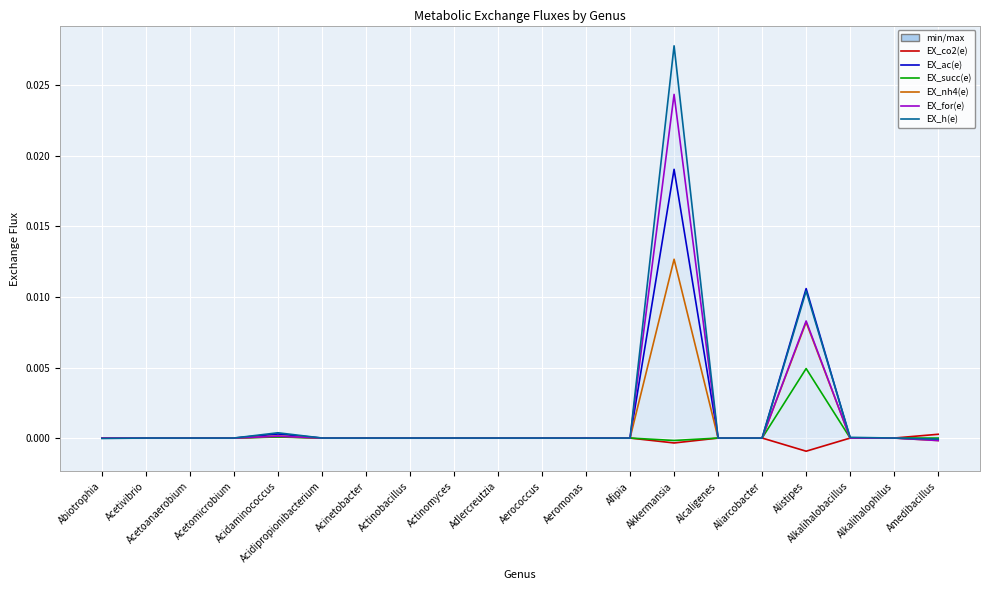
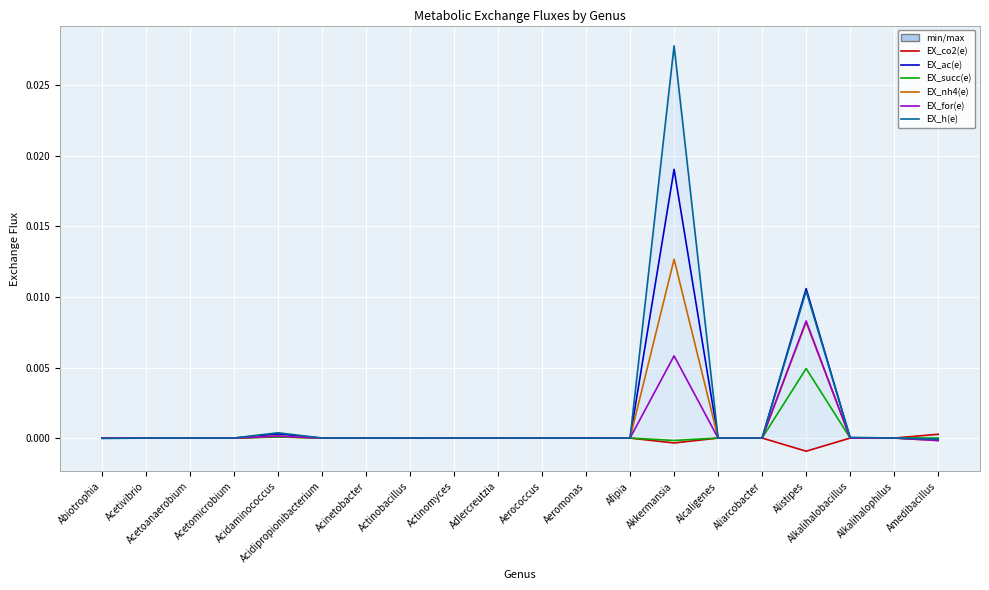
EX_for(e), Akkermansia: 0.0244 -> 0.0058
